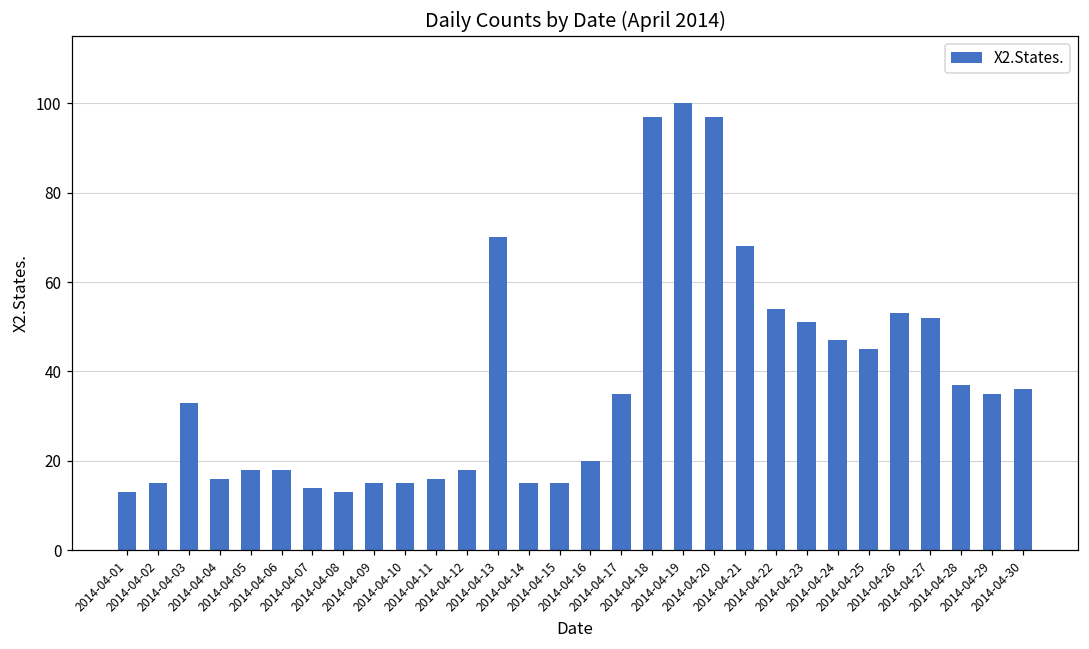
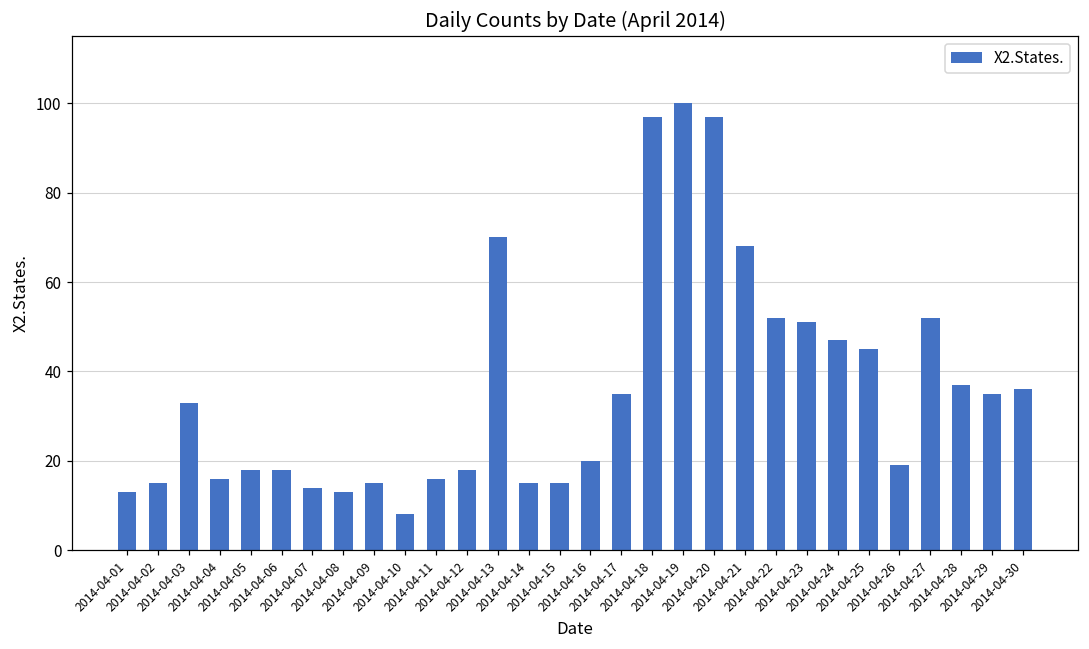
2014-04-10: 15 -> 8
2014-04-22: 54 -> 52
2014-04-26: 53 -> 19
